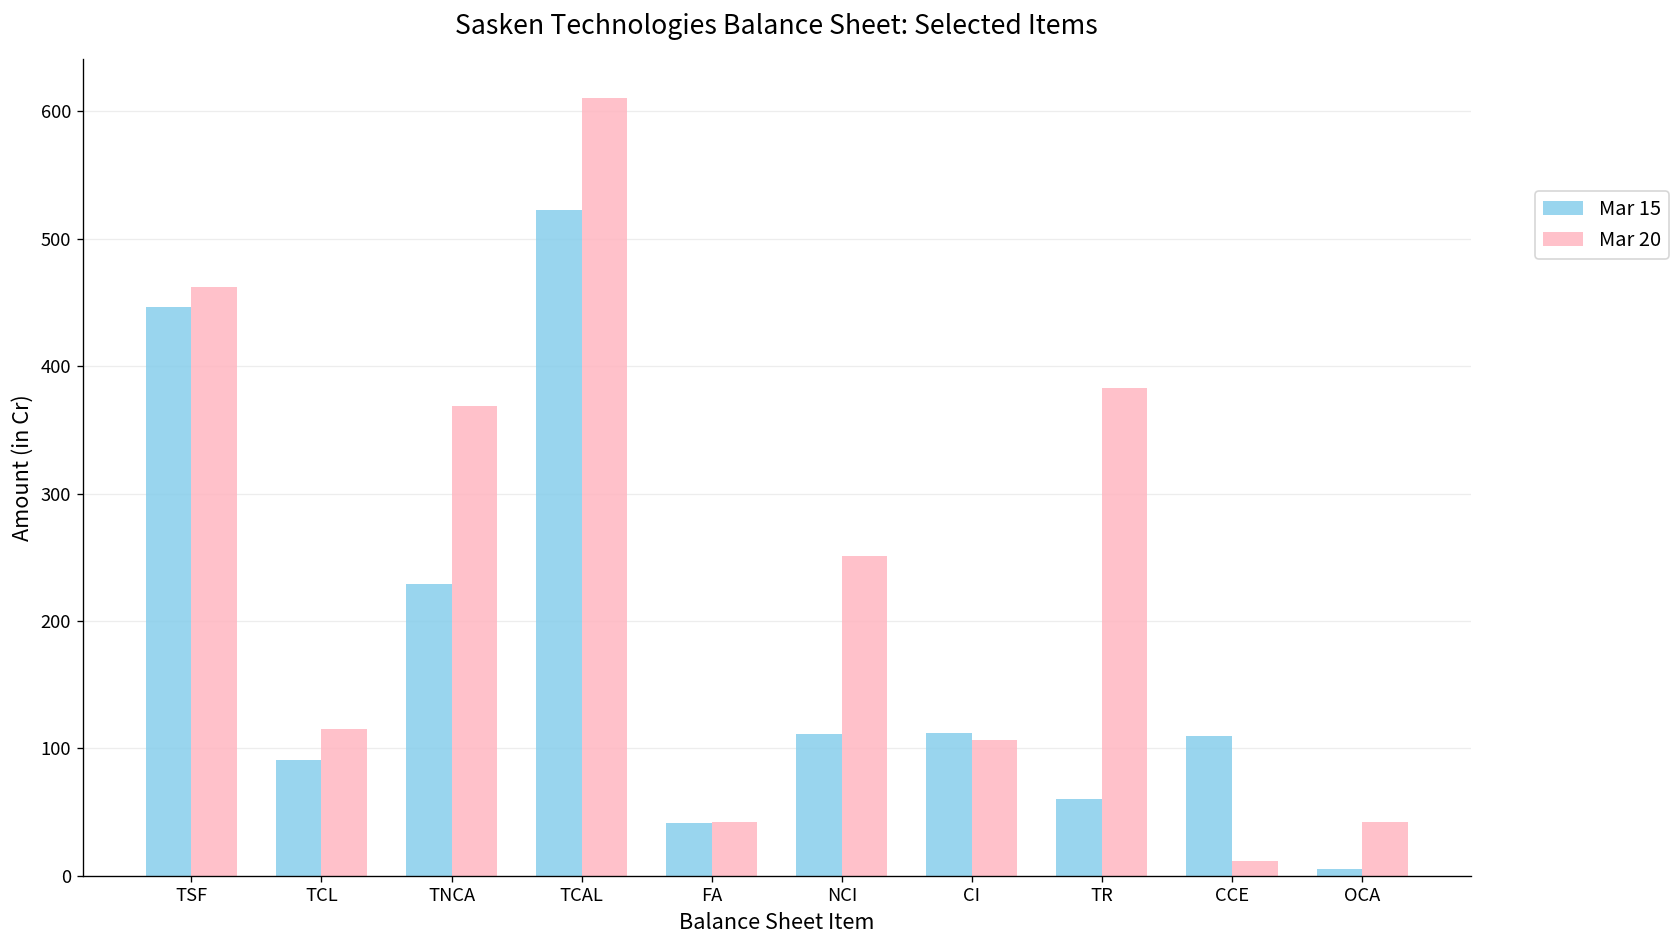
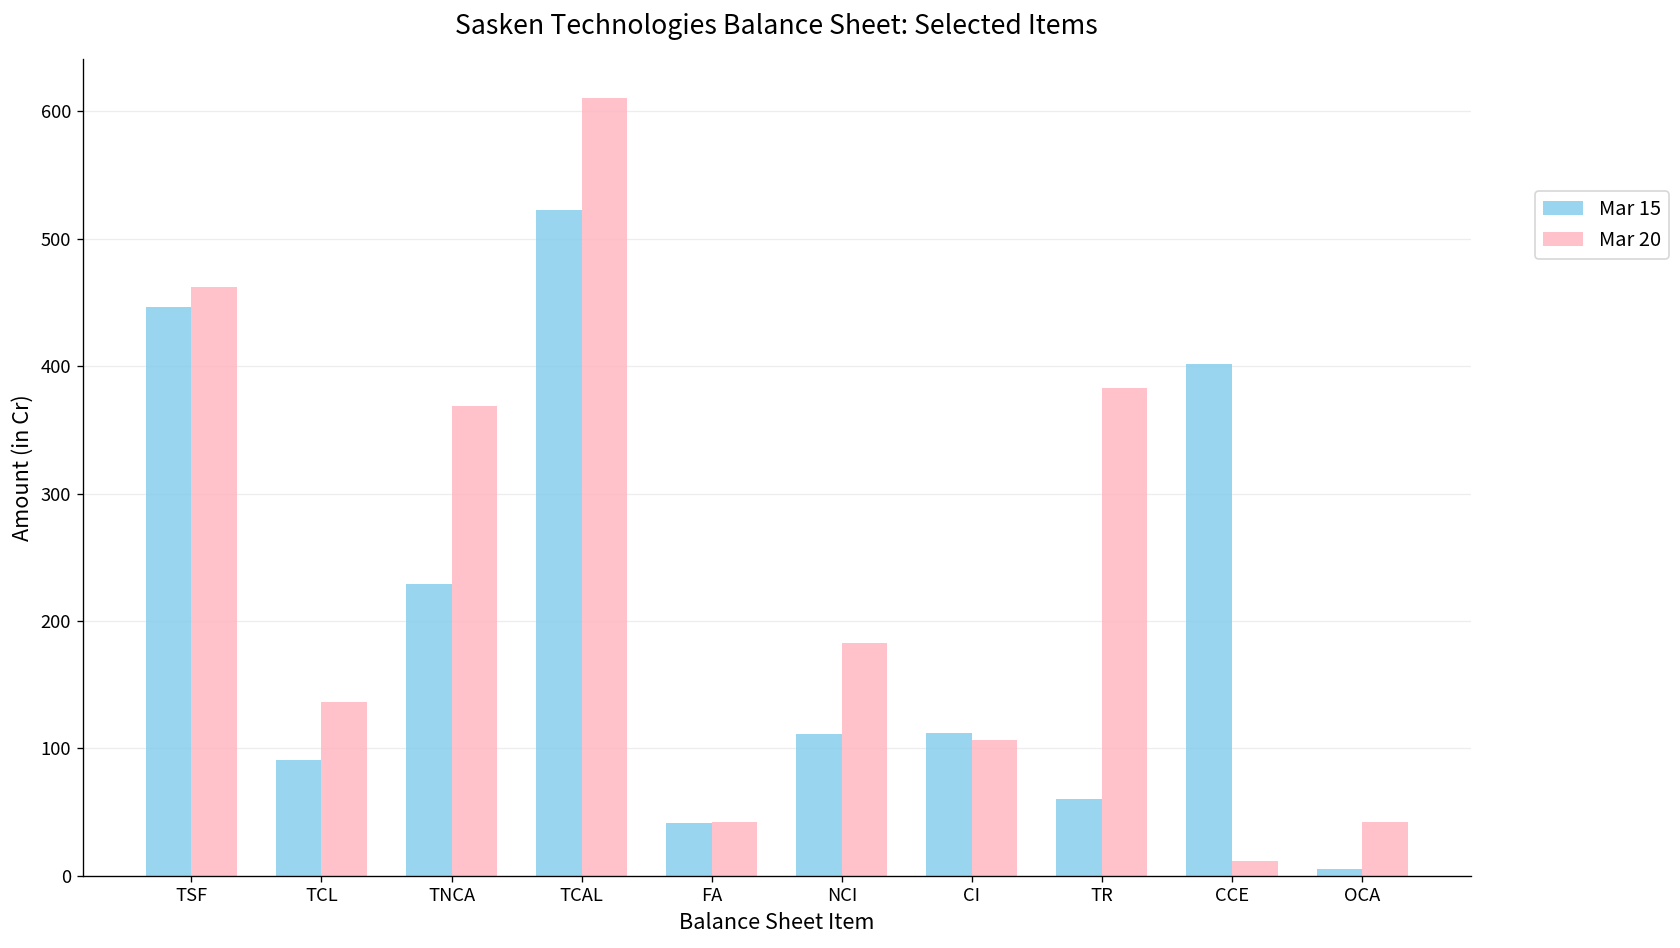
Mar 20, TCL: 115 -> 136
Mar 20, NCI: 251 -> 183
Mar 15, CCE: 110 -> 402
